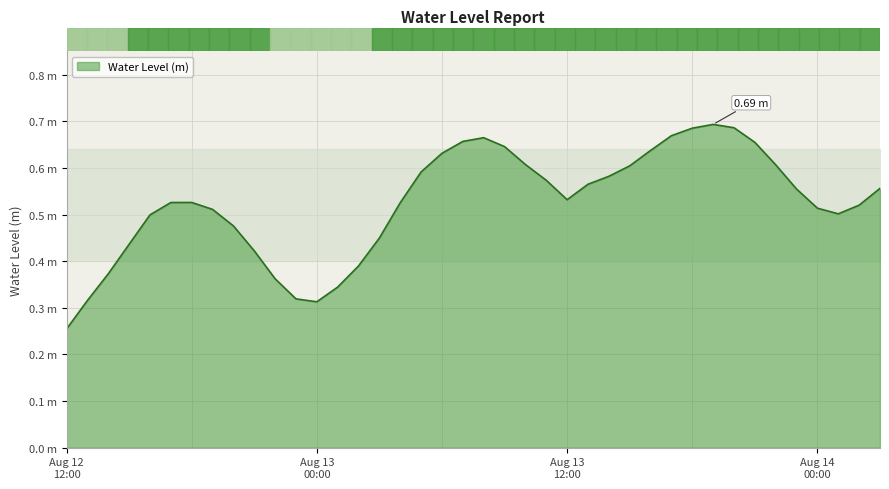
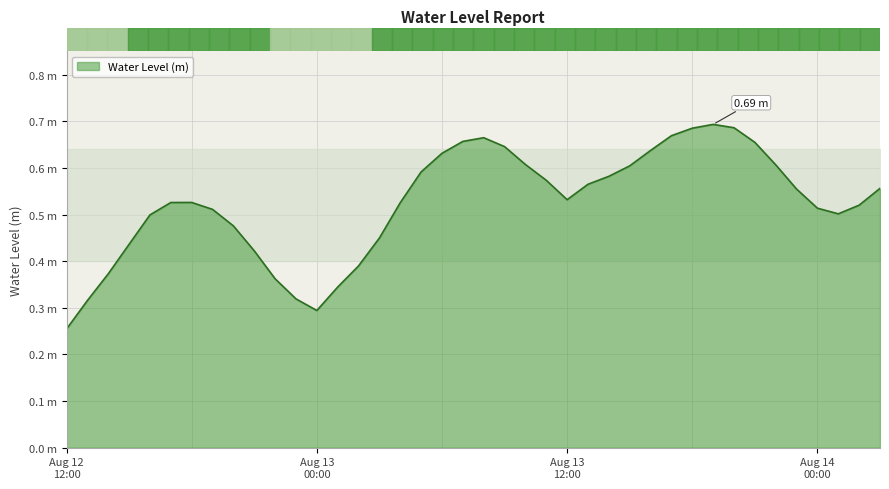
Water Level (m), Aug 13 00:00: 0.31 m -> 0.29 m
